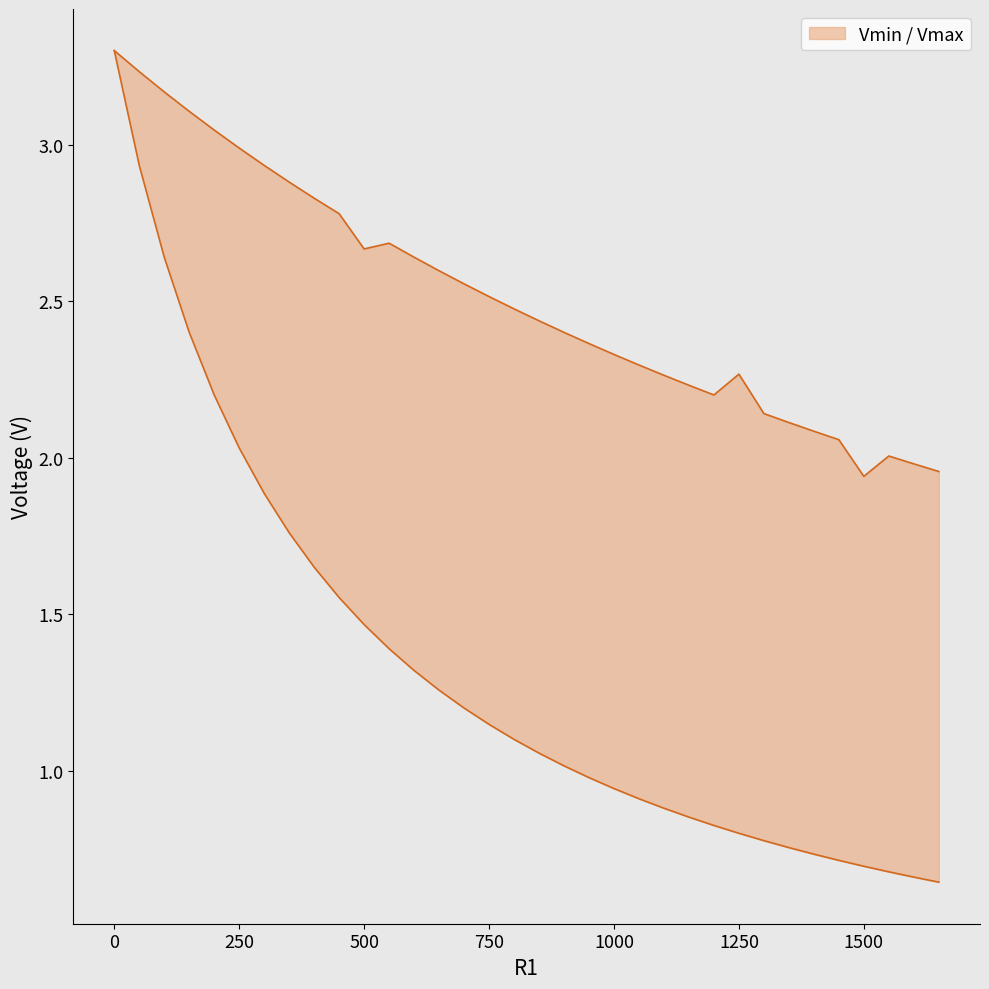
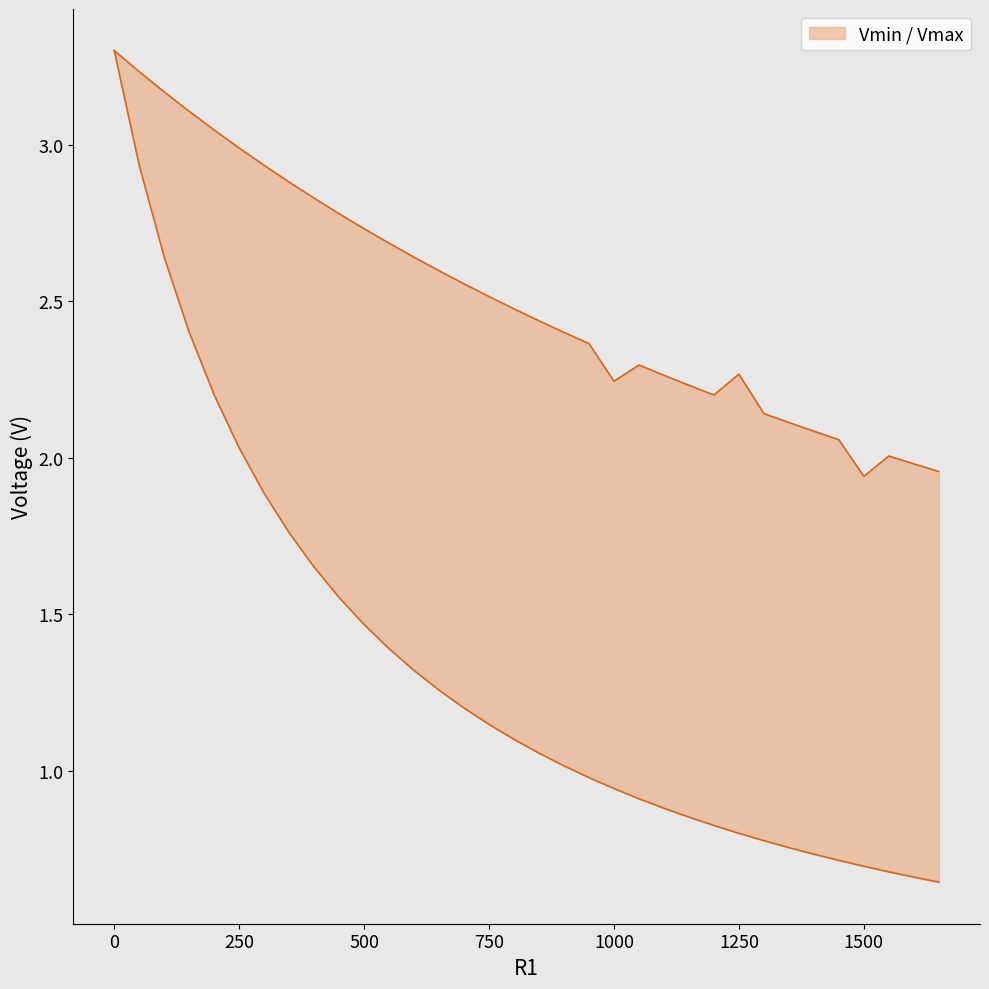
Vmin / Vmax, 500: 2.67 -> 2.73
Vmin / Vmax, 1000: 2.33 -> 2.24
